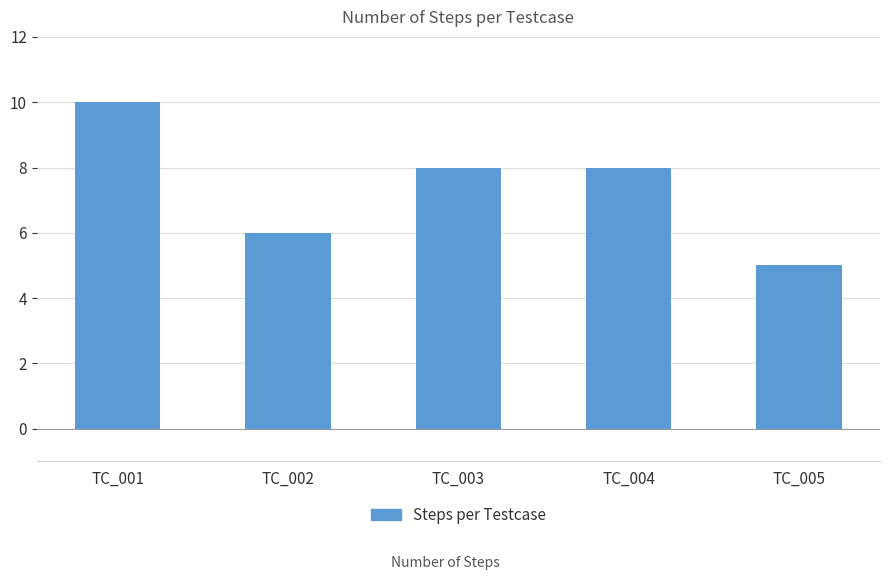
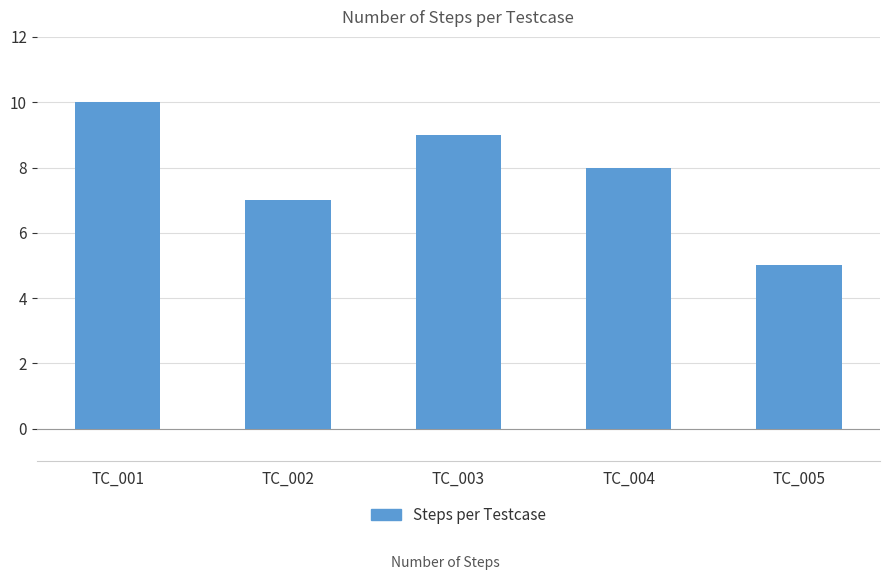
TC_002: 6 -> 7
TC_003: 8 -> 9
